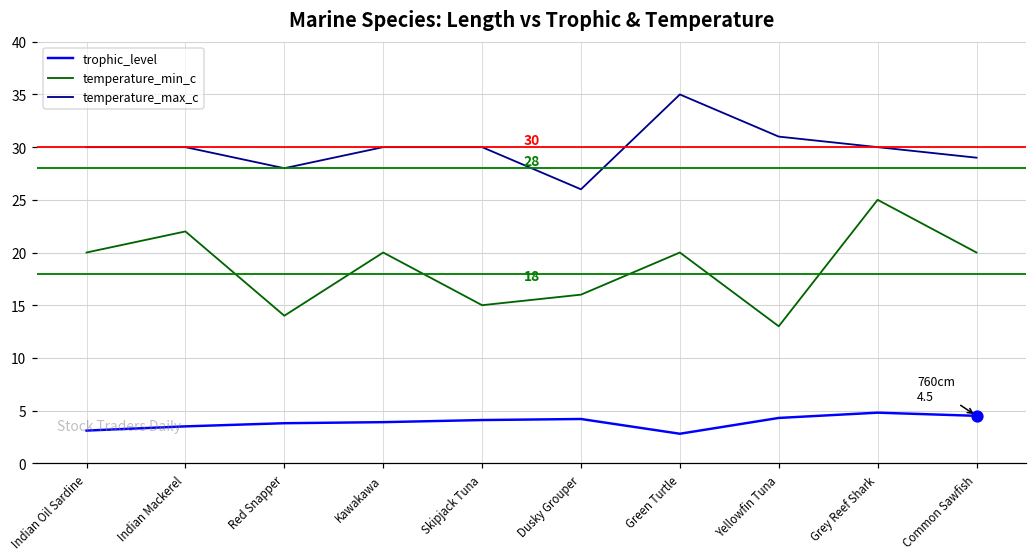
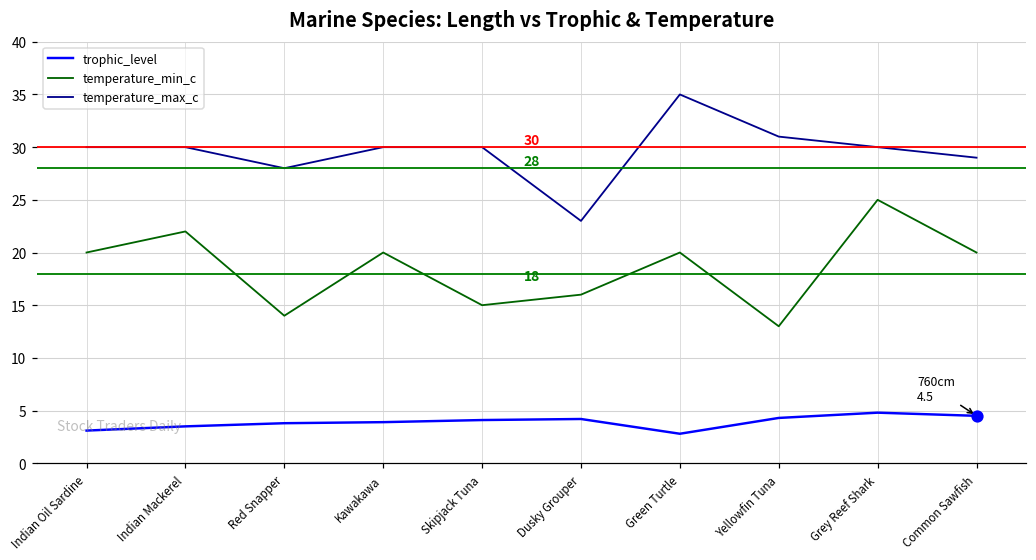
temperature_max_c, Dusky Grouper: 26 -> 23
